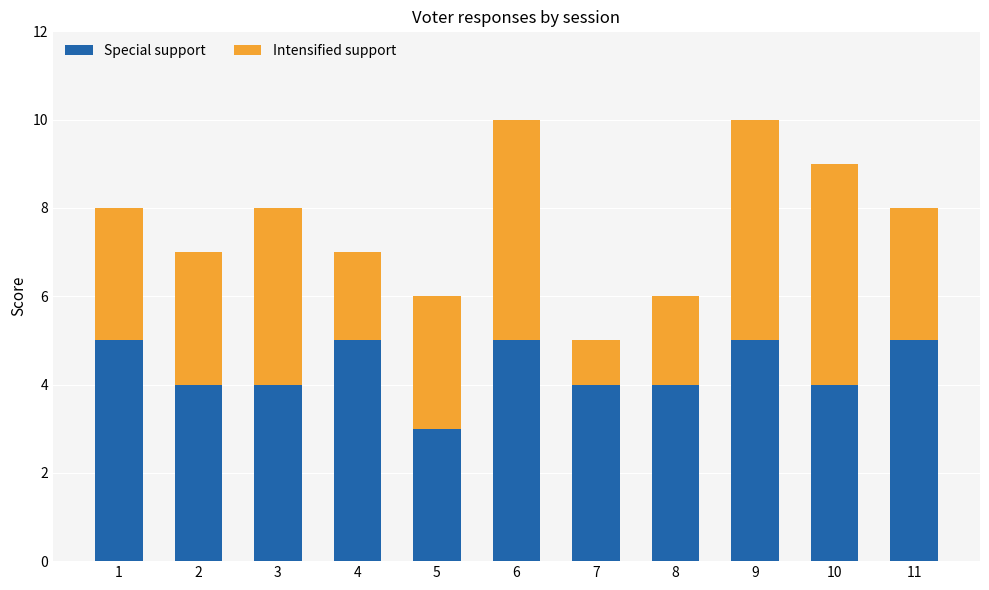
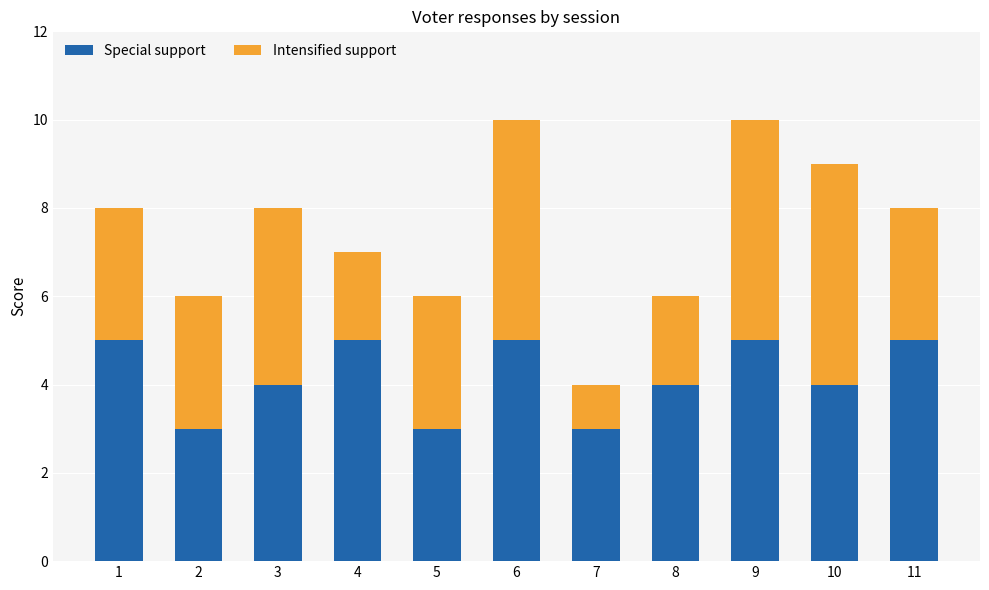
Special support, 2: 4 -> 3
Special support, 7: 4 -> 3
